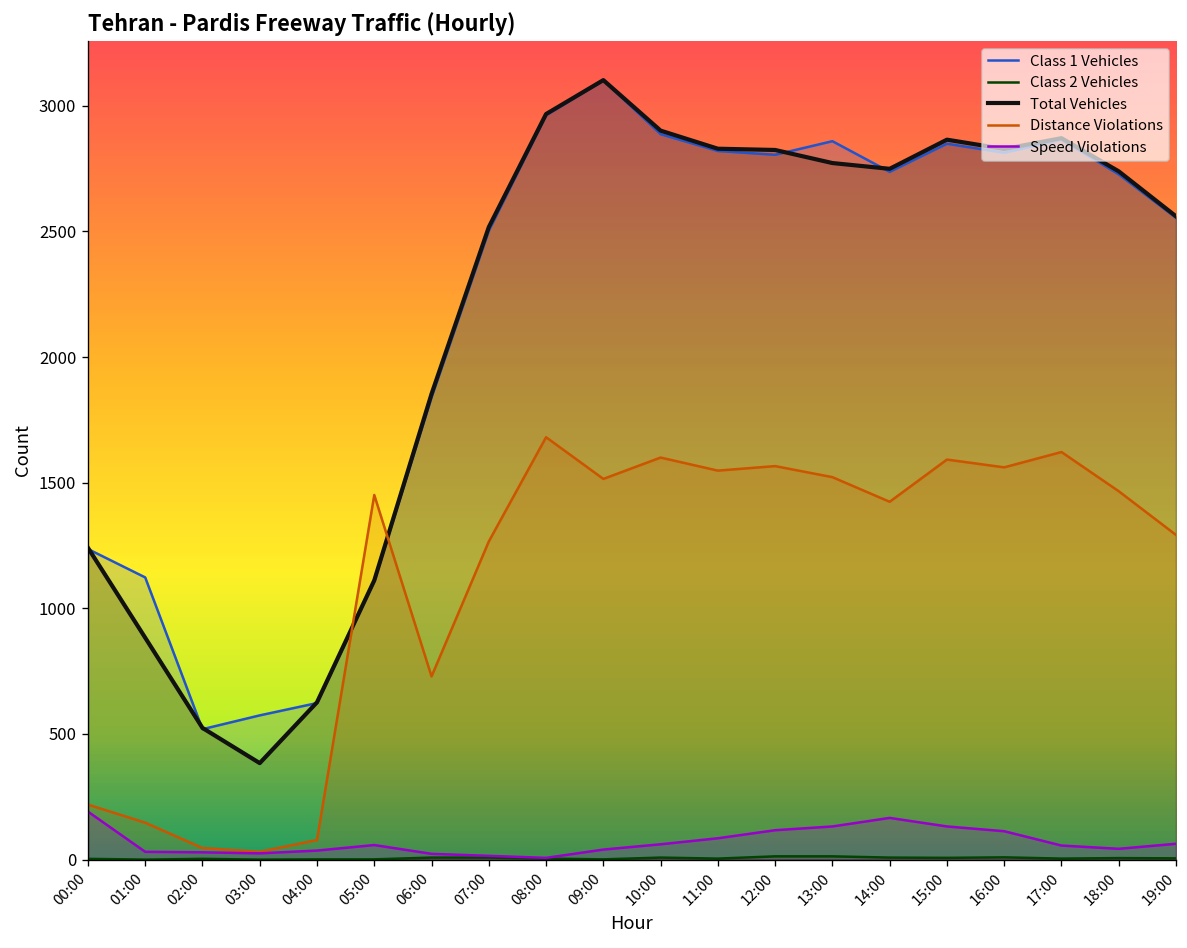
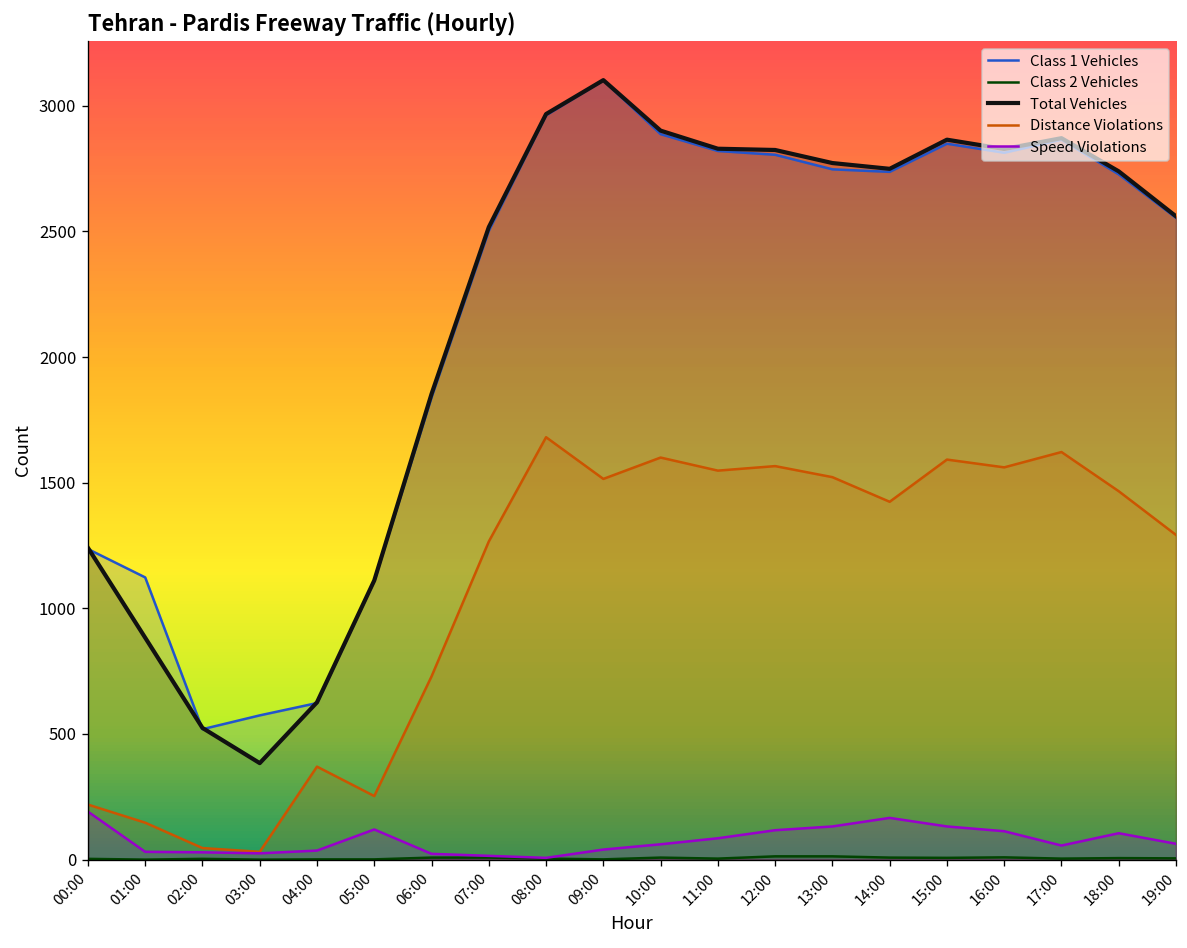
Distance Violations, 04:00: 80 -> 370
Distance Violations, 05:00: 1450 -> 250
Speed Violations, 05:00: 60 -> 120
Class 1 Vehicles, 13:00: 2860 -> 2750
Speed Violations, 18:00: 40 -> 110
